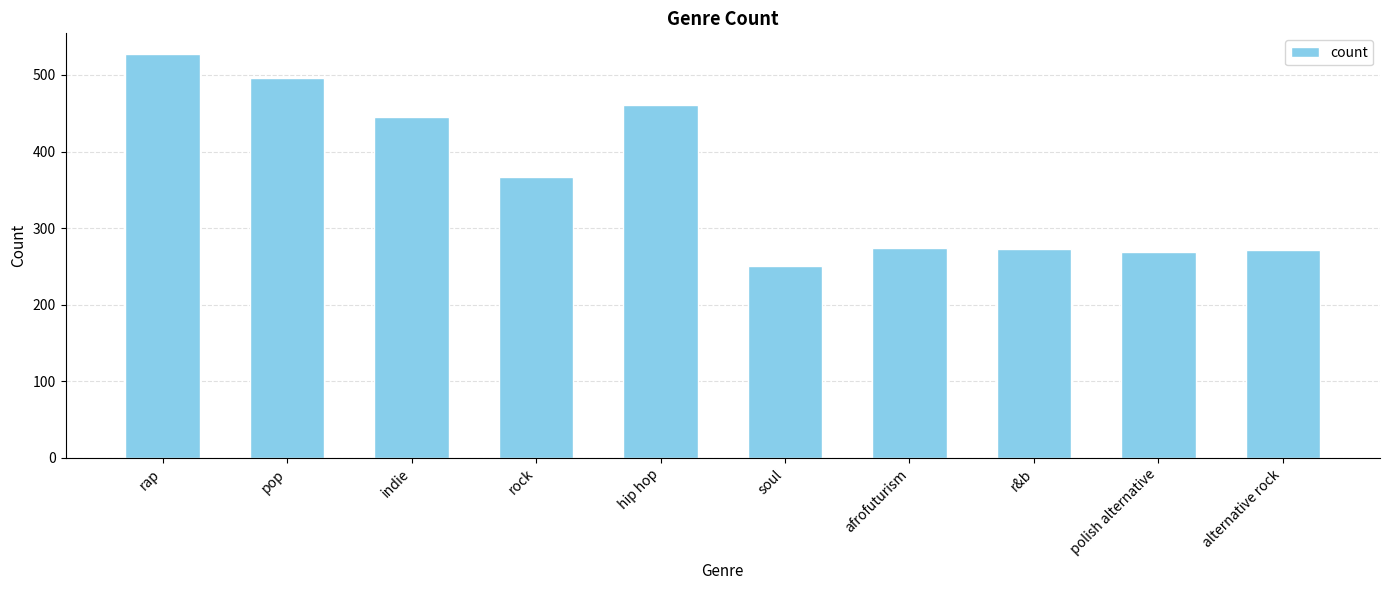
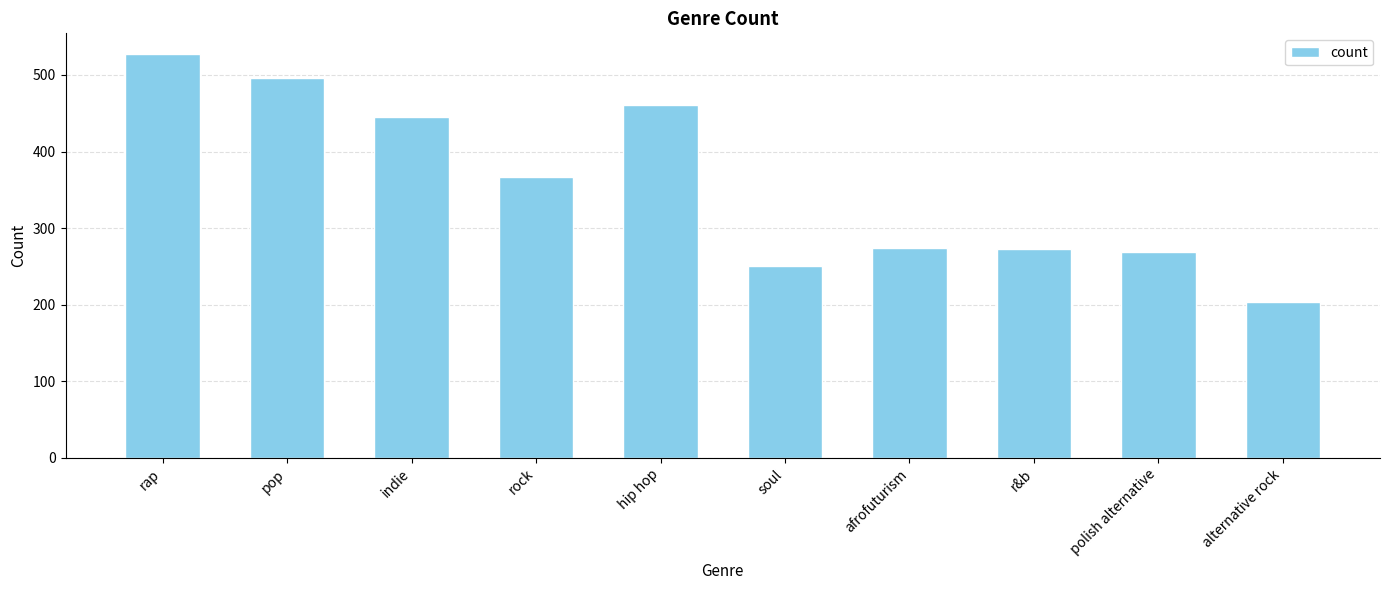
alternative rock: 270 -> 200
